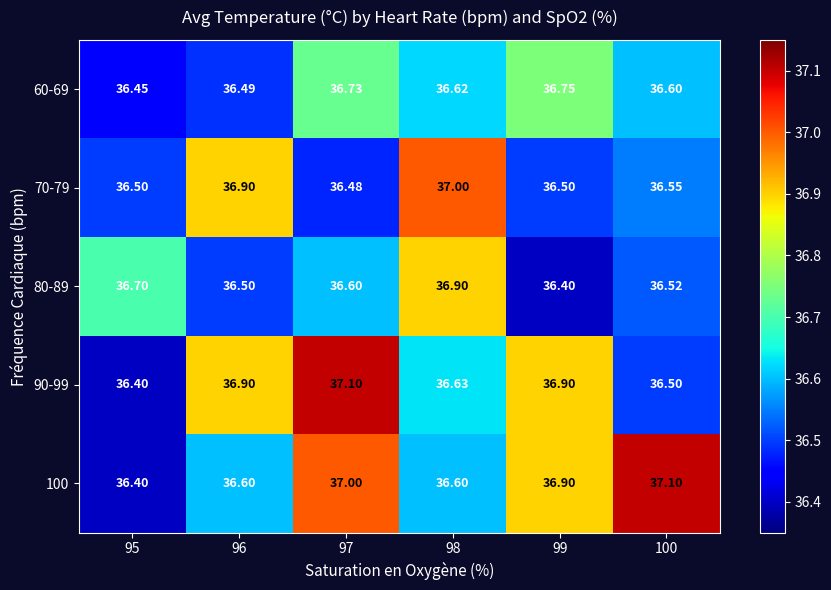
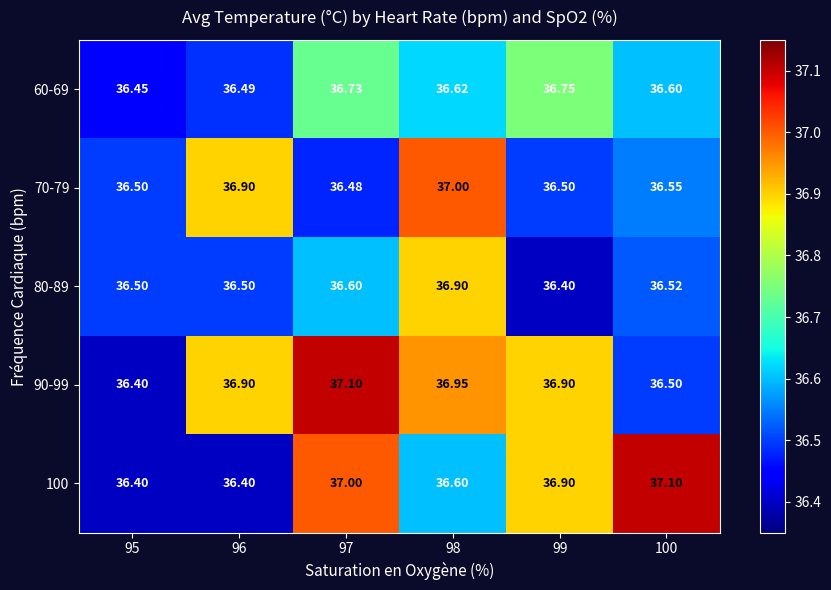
80-89, 95: 36.70 -> 36.50
90-99, 98: 36.63 -> 36.95
100, 96: 36.60 -> 36.40
